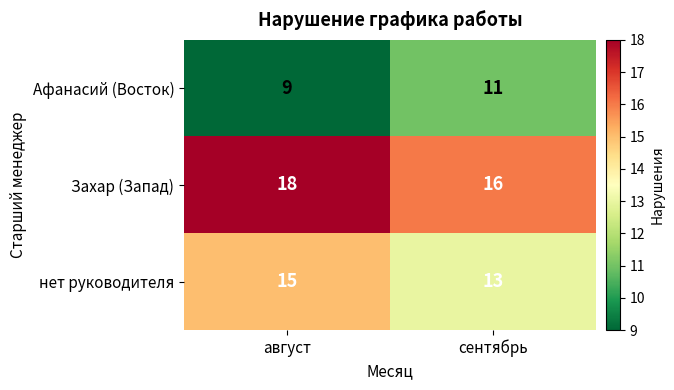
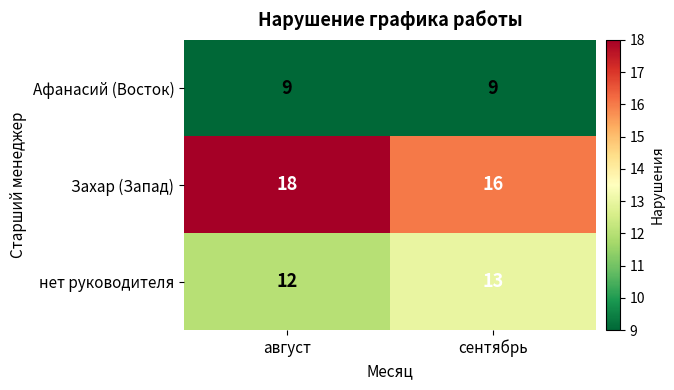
Афанасий (Восток), сентябрь: 11 -> 9
нет руководителя, август: 15 -> 12
